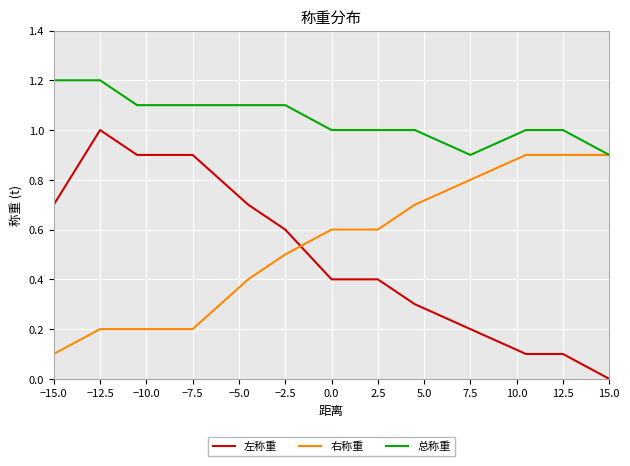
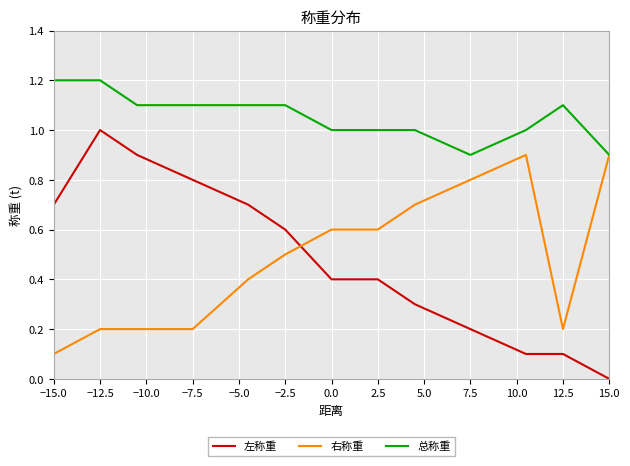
左称重, −7.5: 0.9 -> 0.8
右称重, 12.5: 0.9 -> 0.2
总称重, 12.5: 1.0 -> 1.1
